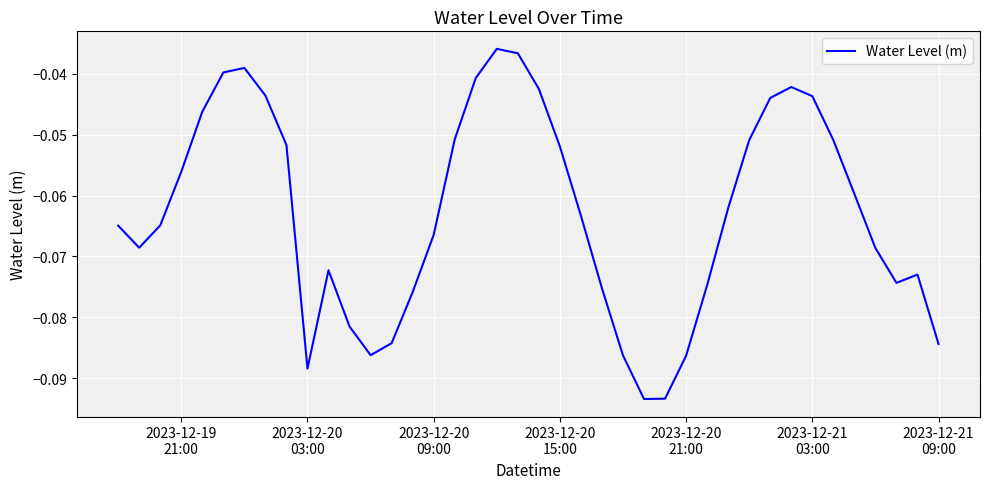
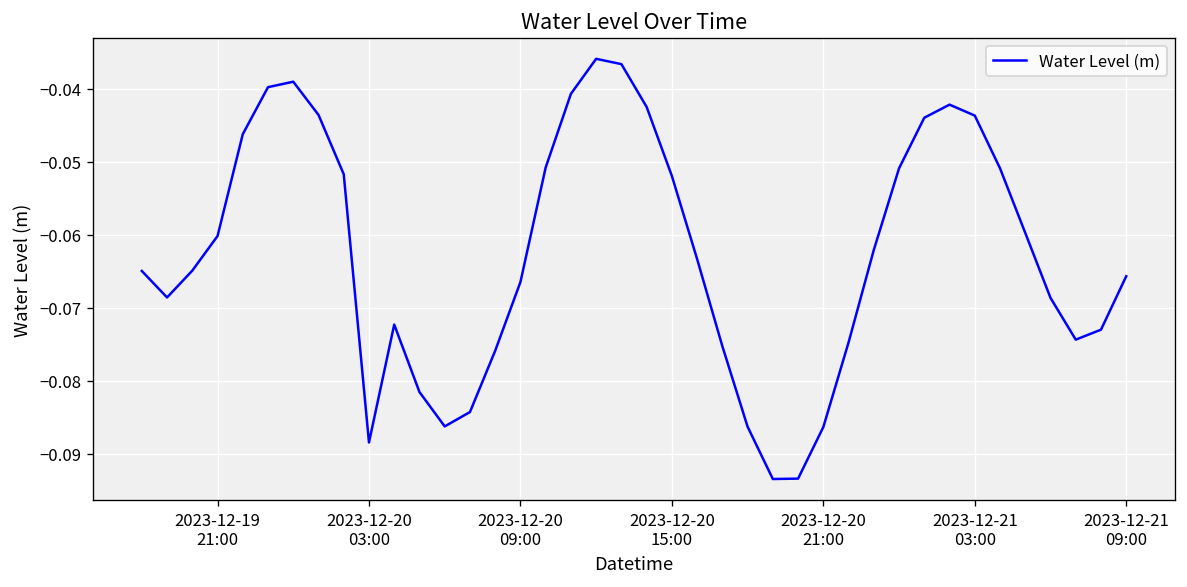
2023-12-19 21:00: -0.056 -> -0.060
2023-12-21 09:00: -0.084 -> -0.066
